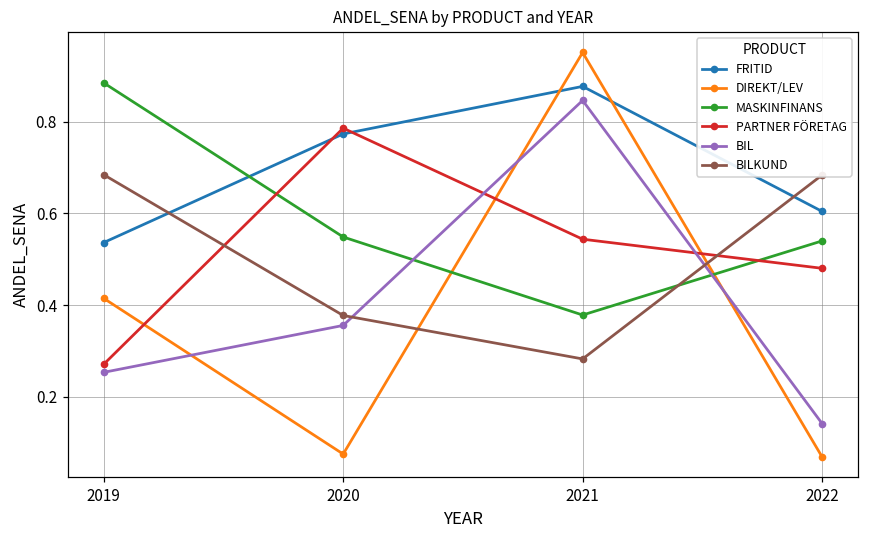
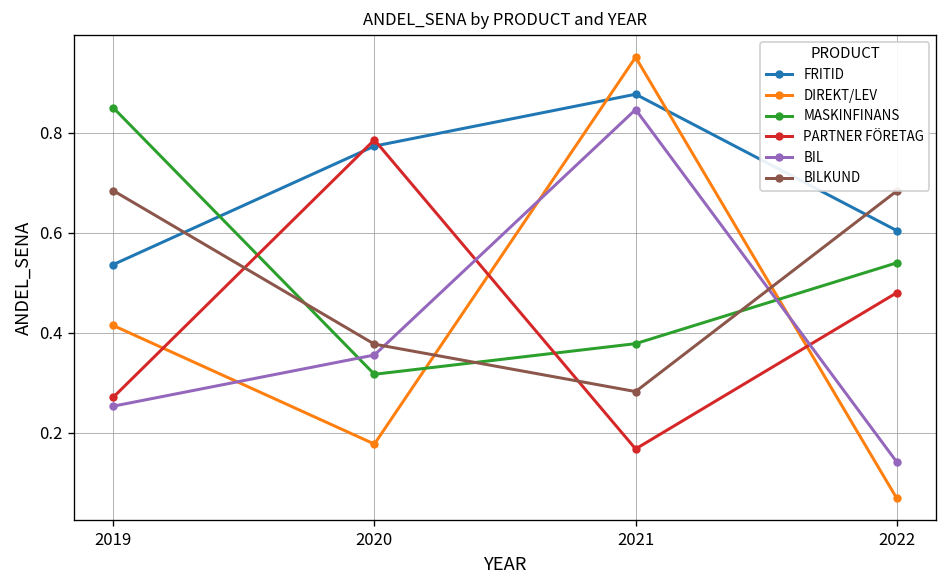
MASKINFINANS, 2019: 0.88 -> 0.85
DIREKT/LEV, 2020: 0.08 -> 0.18
MASKINFINANS, 2020: 0.55 -> 0.32
PARTNER FÖRETAG, 2021: 0.54 -> 0.17
